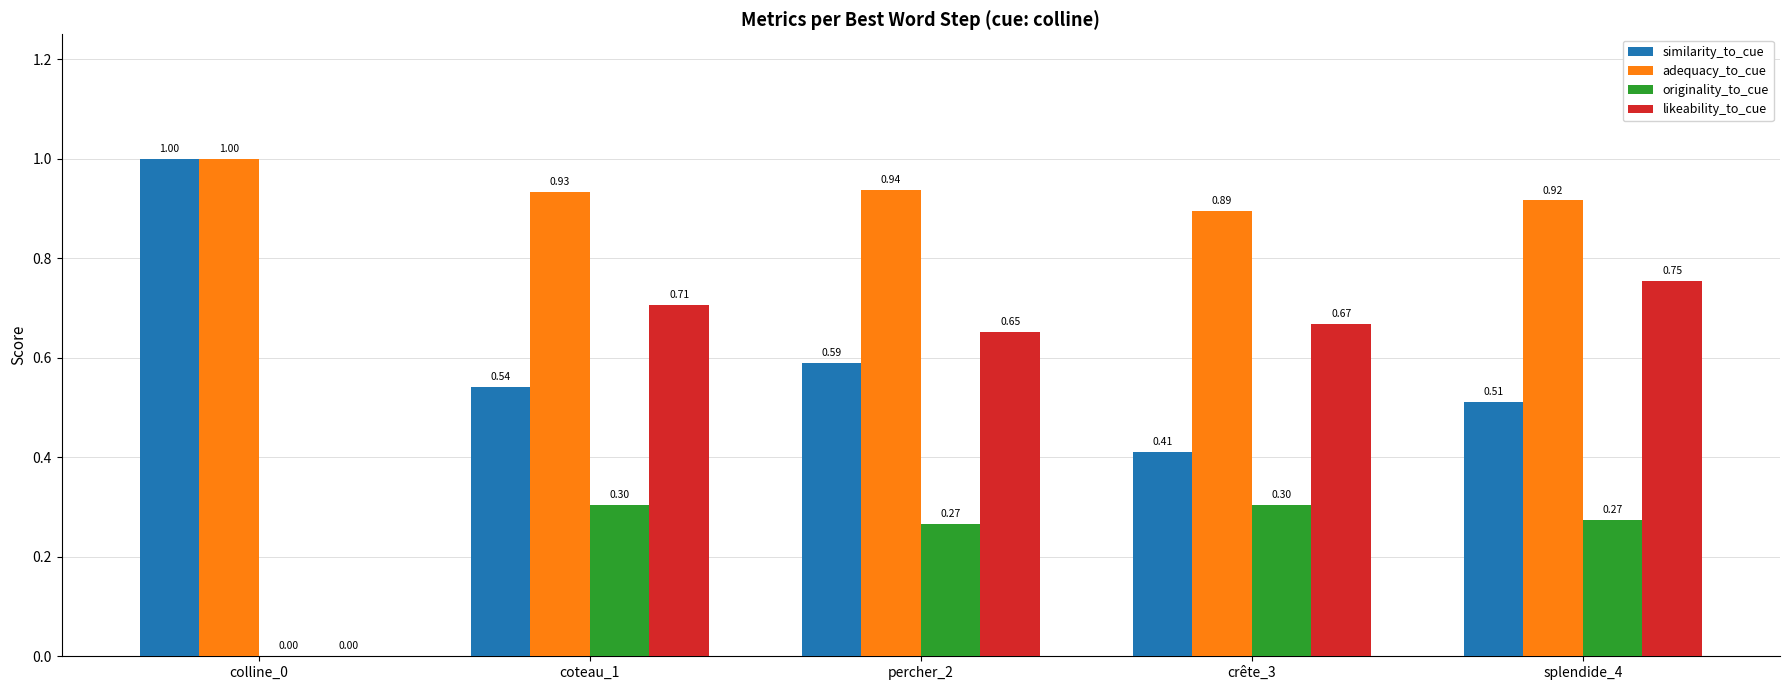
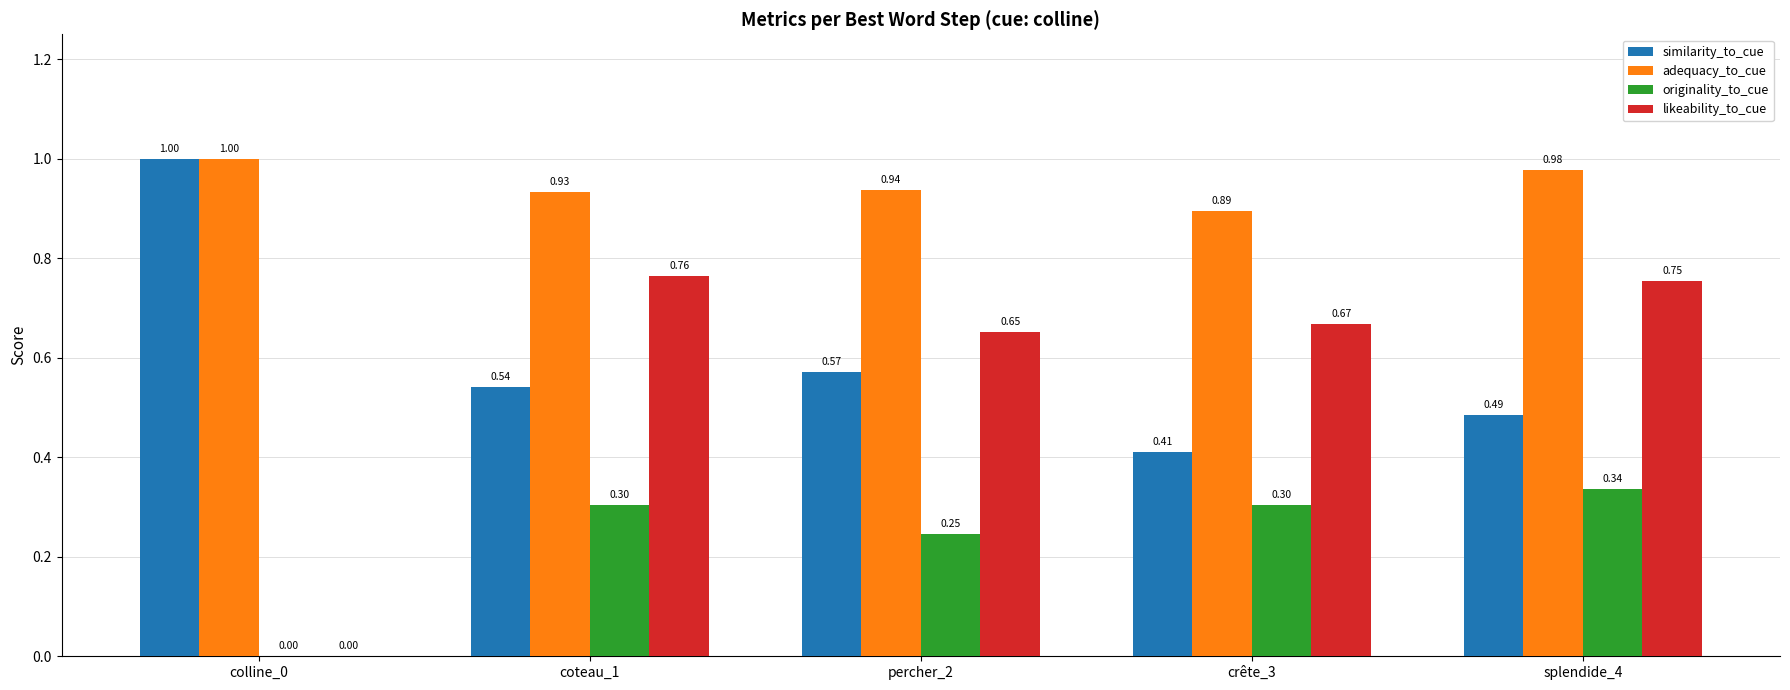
likeability_to_cue, coteau_1: 0.71 -> 0.76
similarity_to_cue, percher_2: 0.59 -> 0.57
originality_to_cue, percher_2: 0.27 -> 0.25
similarity_to_cue, splendide_4: 0.51 -> 0.49
adequacy_to_cue, splendide_4: 0.92 -> 0.98
originality_to_cue, splendide_4: 0.27 -> 0.34
